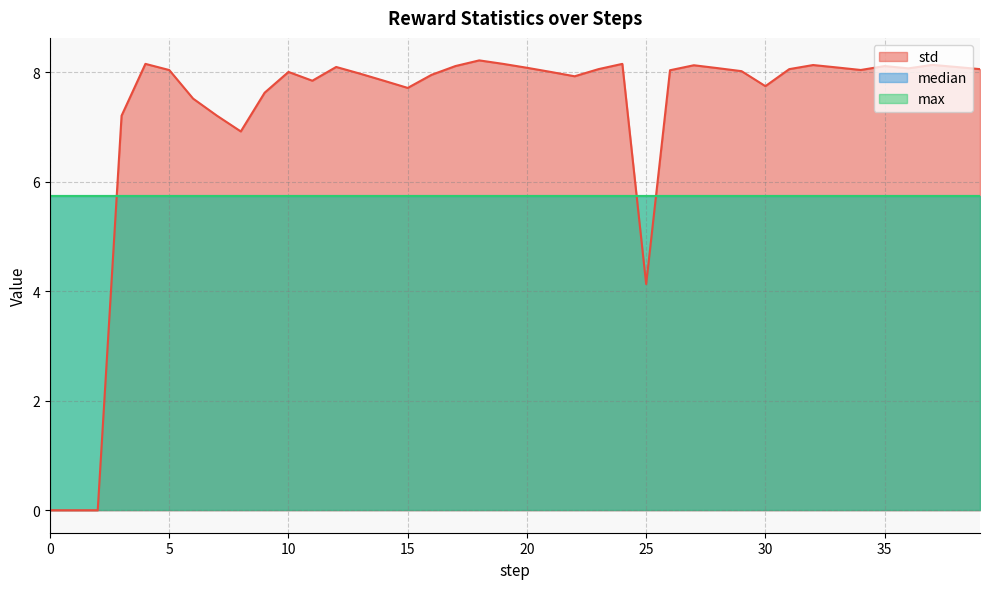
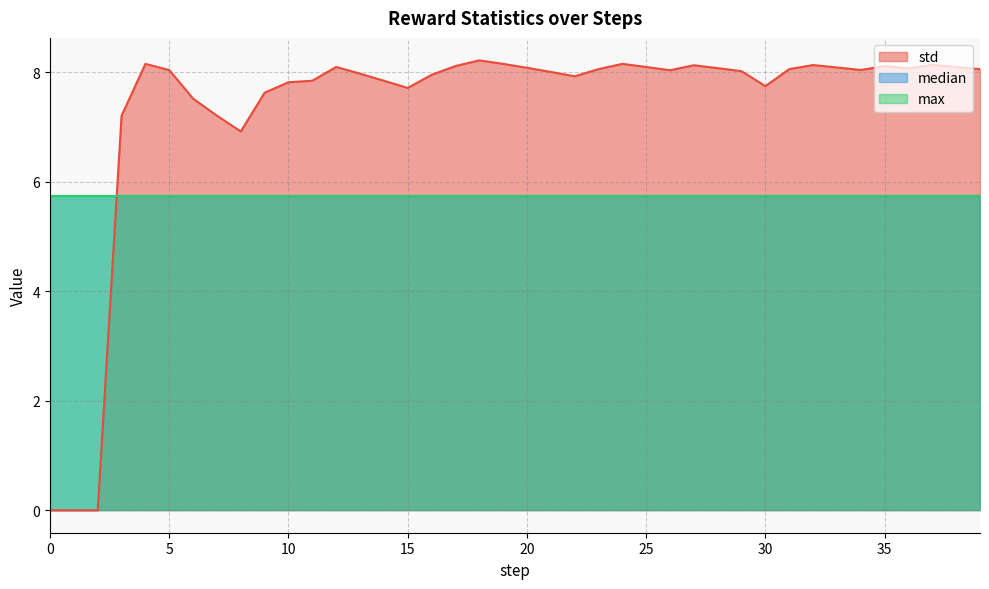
std, 10: 8.0 -> 7.8
std, 25: 4.1 -> 8.1
